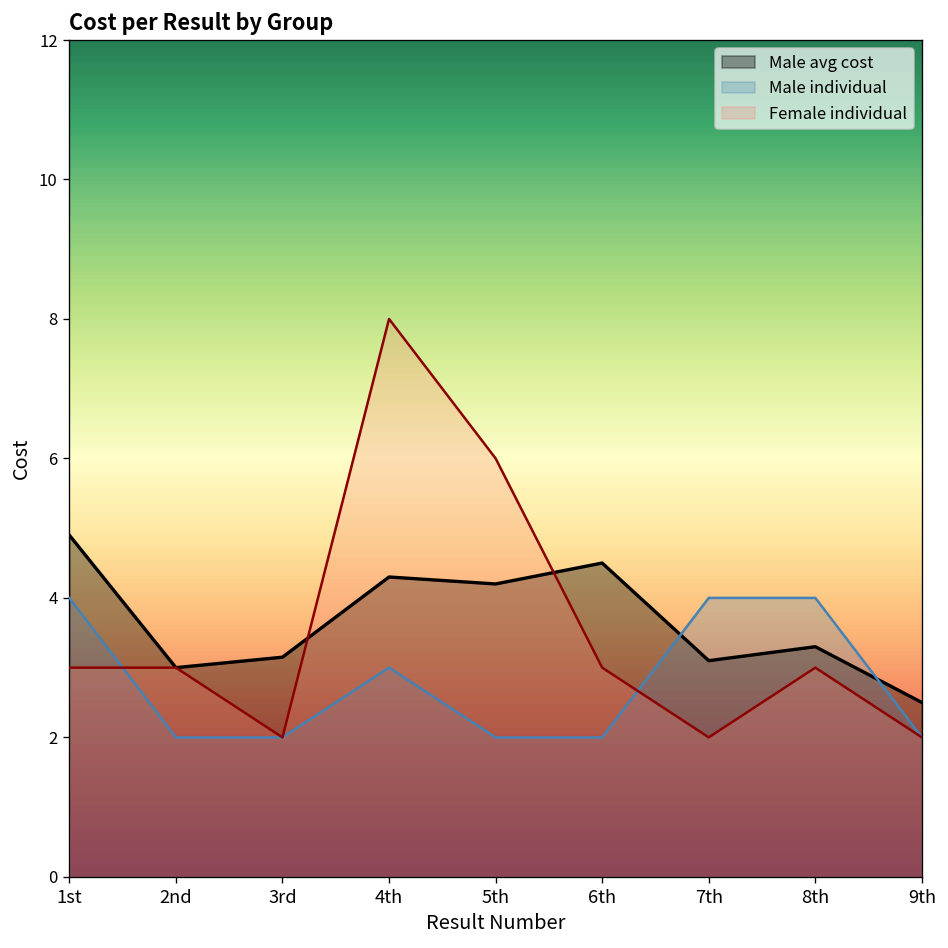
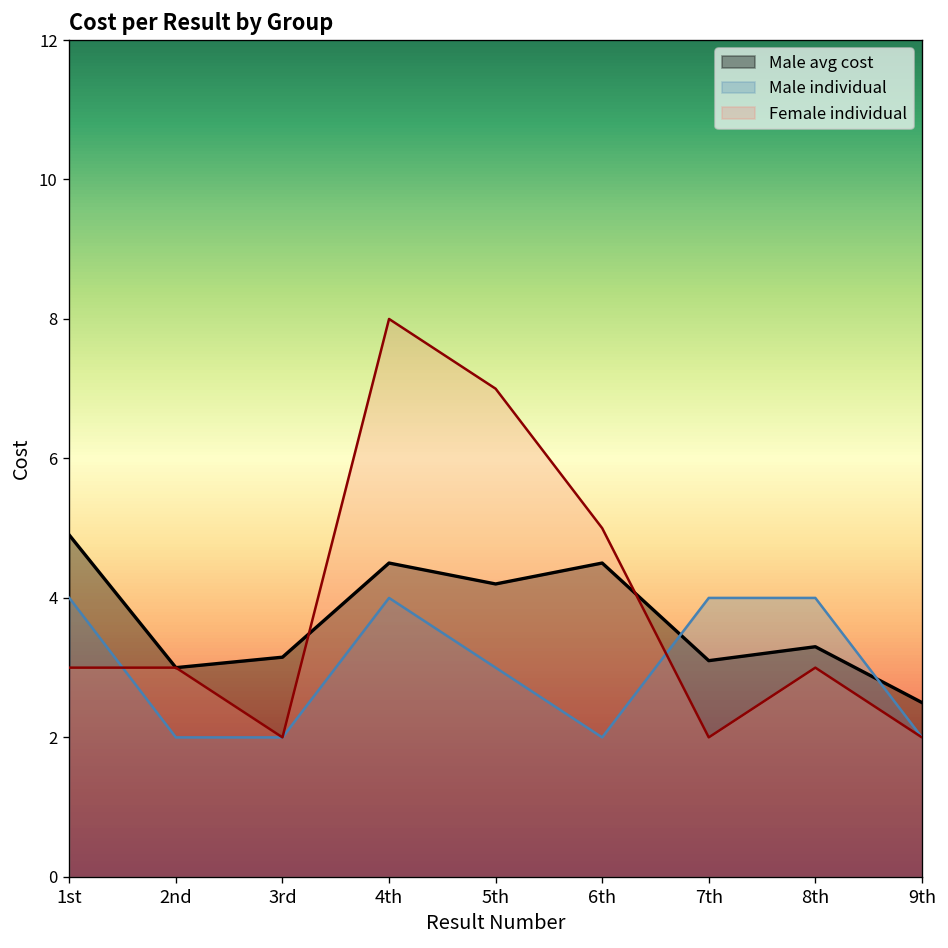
Male avg cost, 4th: 4.3 -> 4.5
Male individual, 4th: 3 -> 4
Male individual, 5th: 2 -> 3
Female individual, 5th: 6 -> 7
Female individual, 6th: 3 -> 5
